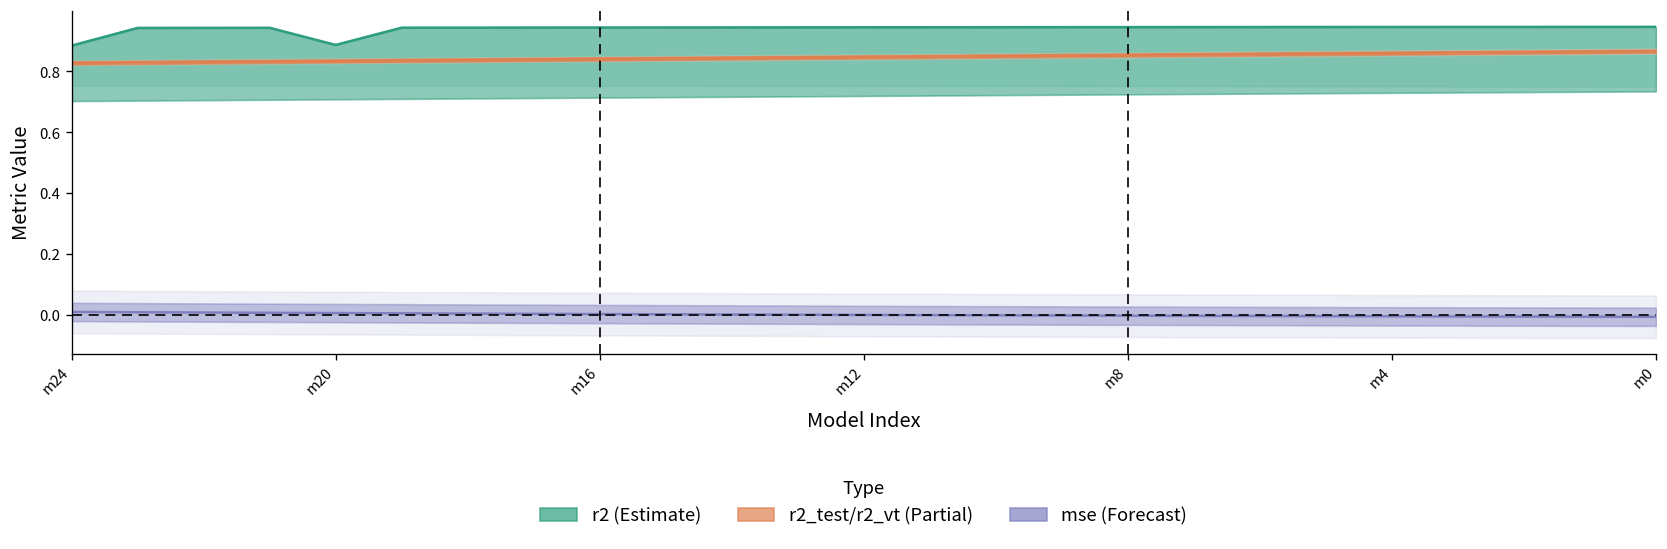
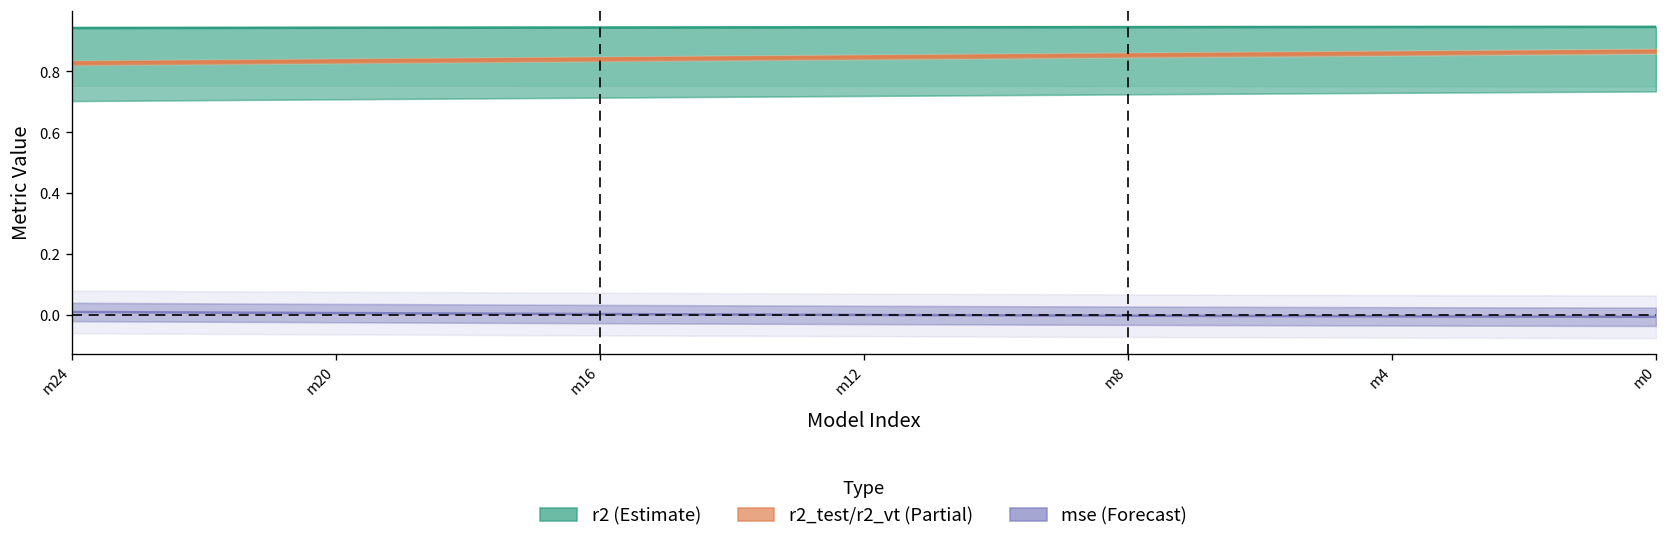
r2 (Estimate), m24: 0.89 -> 0.94
r2 (Estimate), m20: 0.89 -> 0.94
